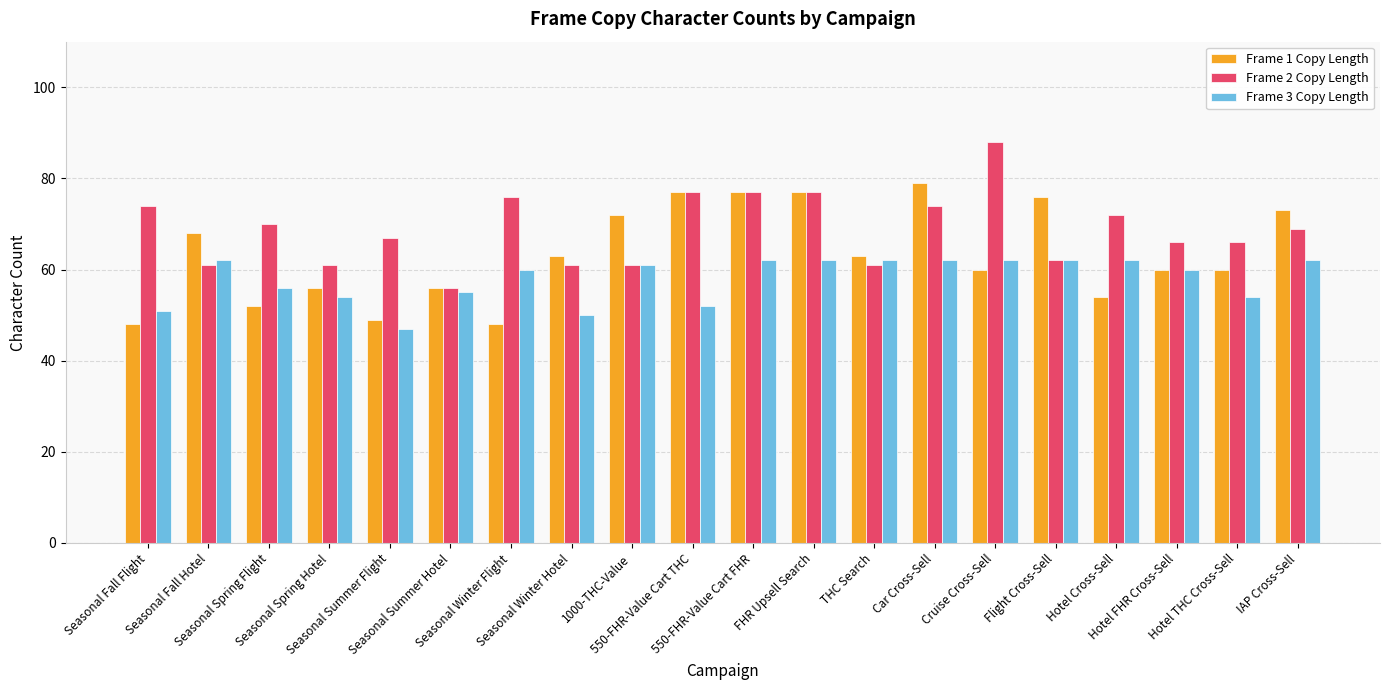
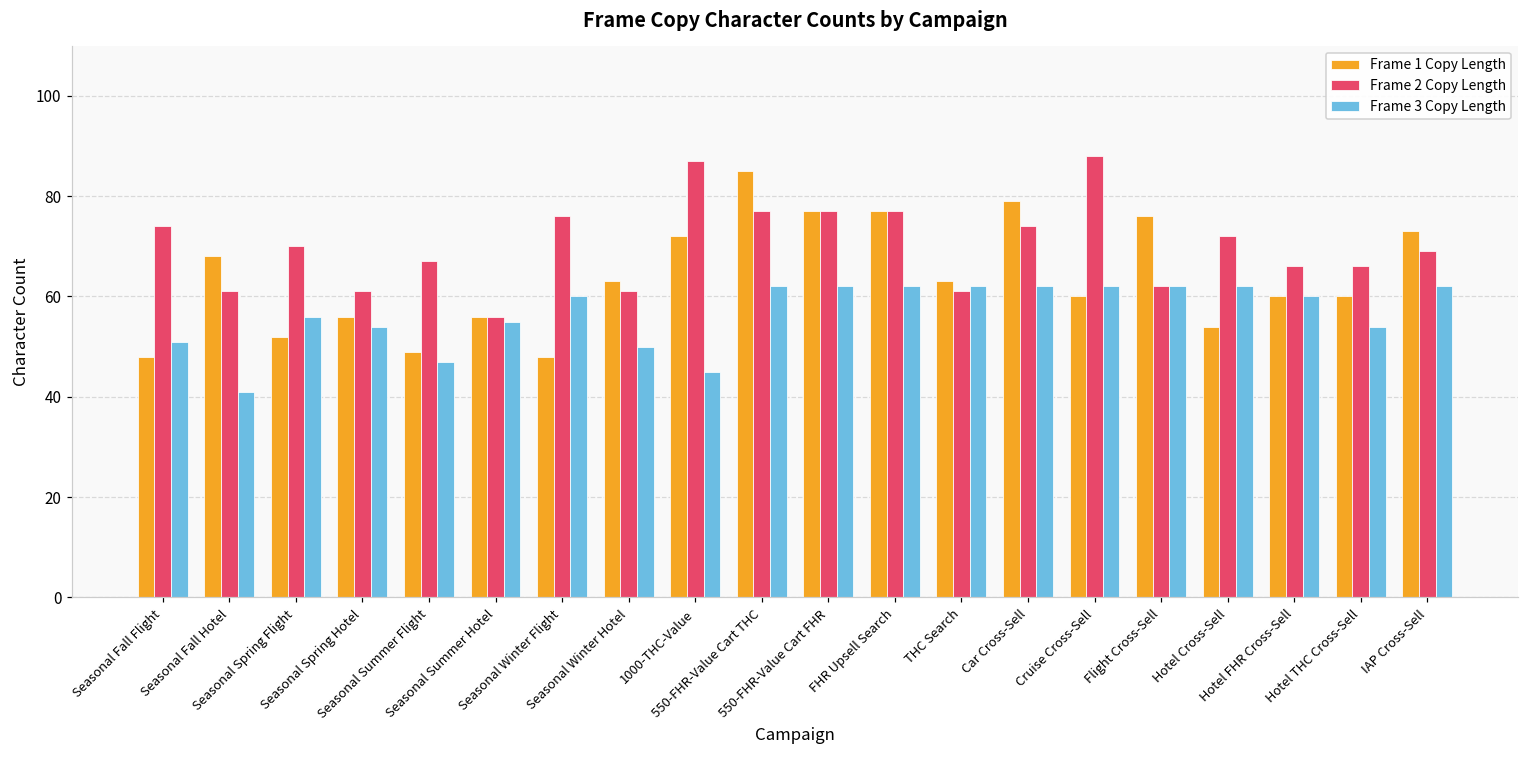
Frame 3 Copy Length, Seasonal Fall Hotel: 62 -> 41
Frame 2 Copy Length, 1000-THC-Value: 61 -> 87
Frame 3 Copy Length, 1000-THC-Value: 61 -> 45
Frame 1 Copy Length, 550-FHR-Value Cart THC: 77 -> 85
Frame 3 Copy Length, 550-FHR-Value Cart THC: 52 -> 62
